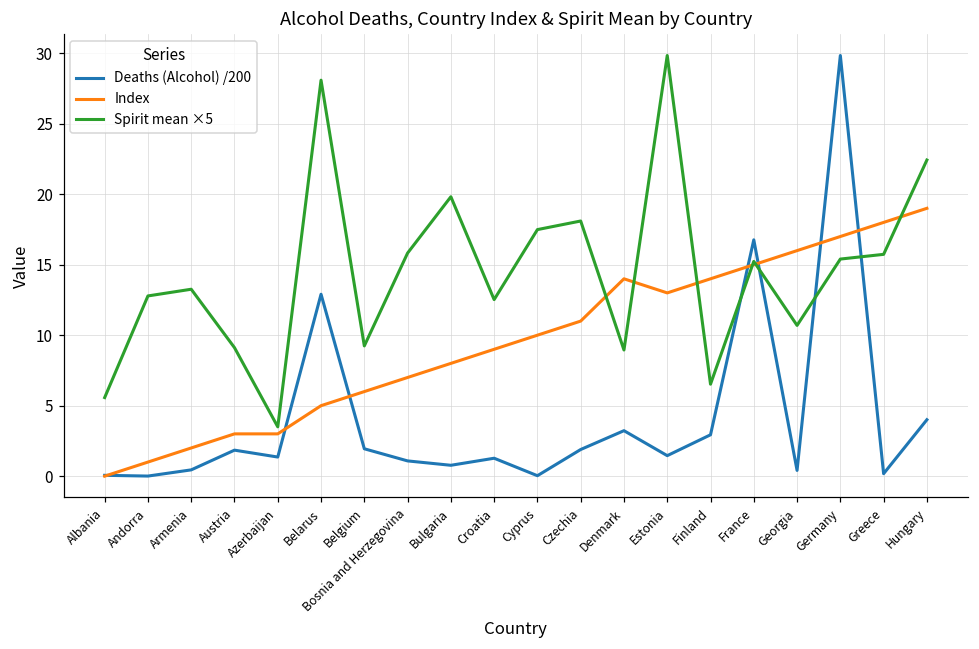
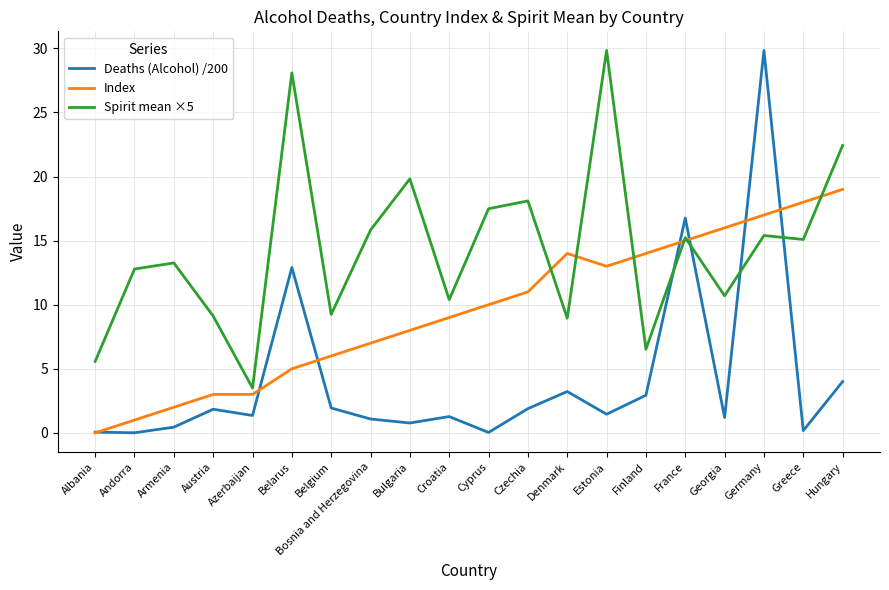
Spirit mean ×5, Croatia: 12.5 -> 10.4
Deaths (Alcohol) /200, Georgia: 0.4 -> 1.2
Spirit mean ×5, Greece: 15.7 -> 15.1
